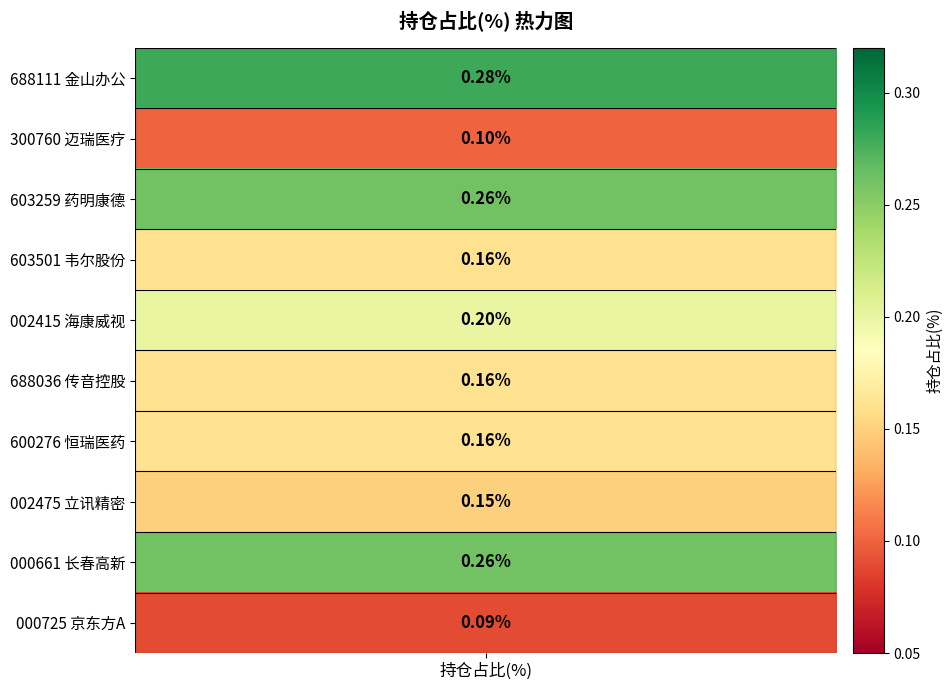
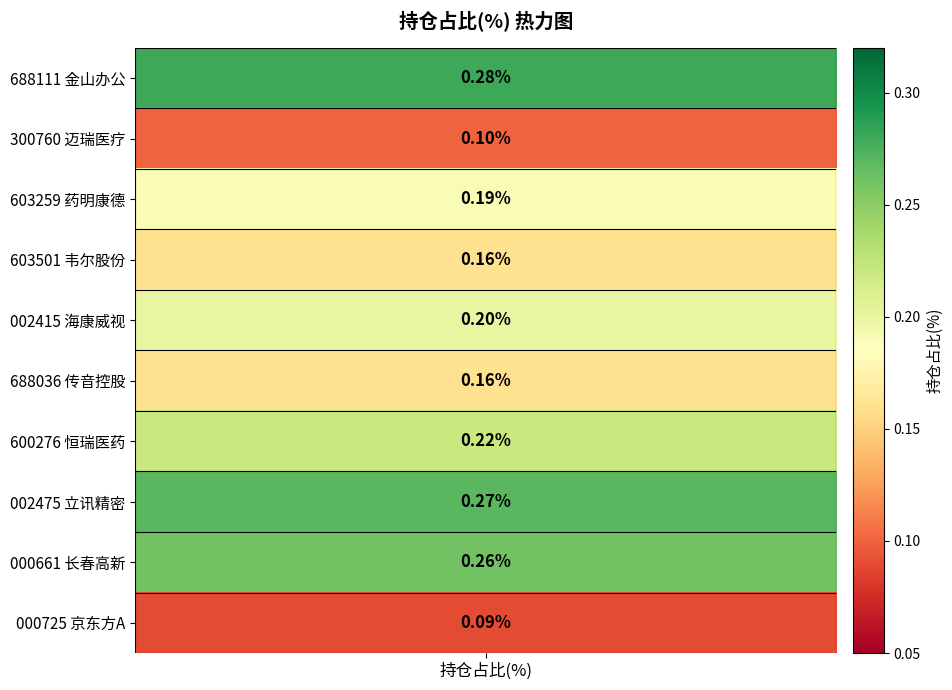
603259 药明康德, 持仓占比(%): 0.26% -> 0.19%
600276 恒瑞医药, 持仓占比(%): 0.16% -> 0.22%
002475 立讯精密, 持仓占比(%): 0.15% -> 0.27%
